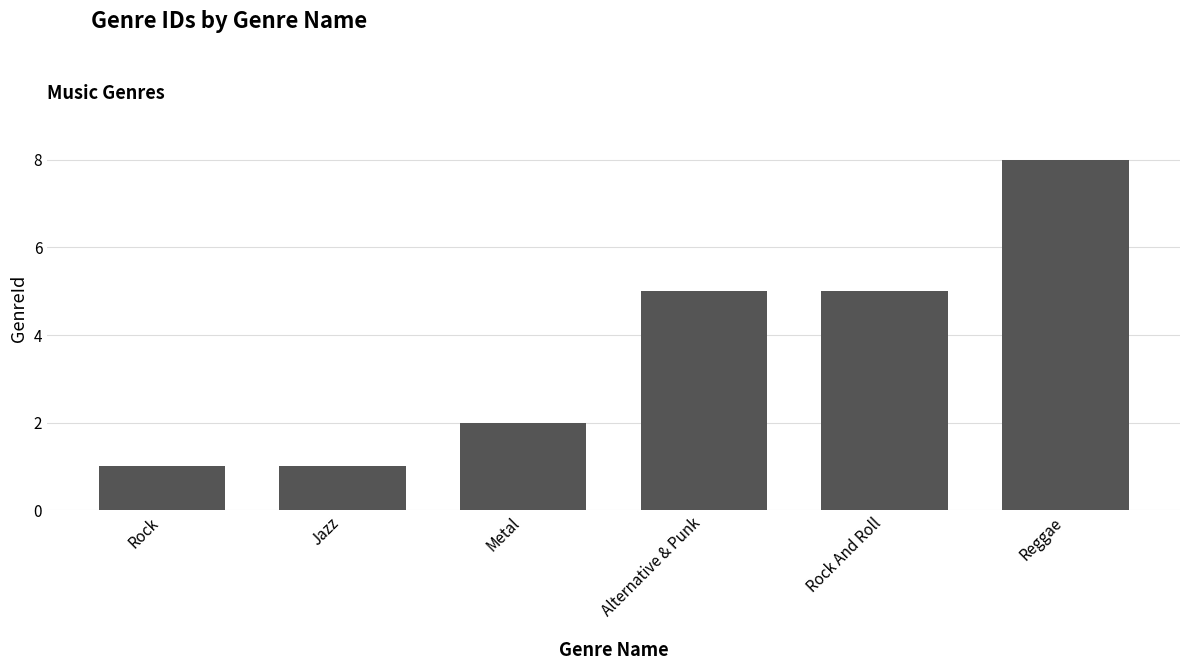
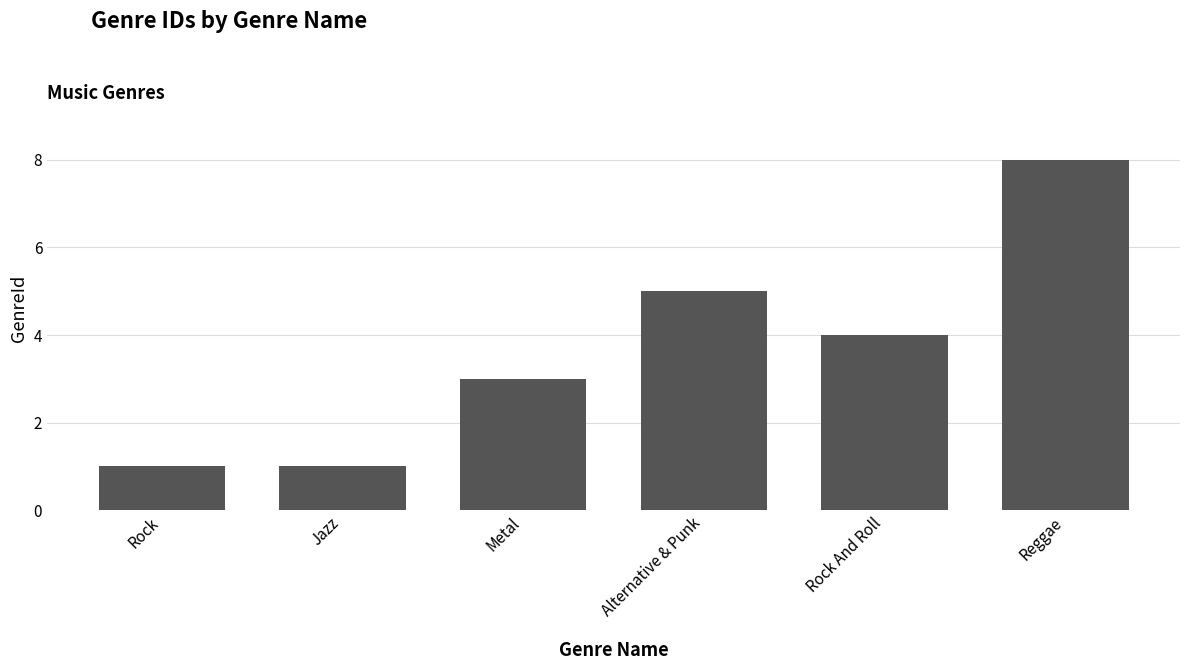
Metal: 2 -> 3
Rock And Roll: 5 -> 4
